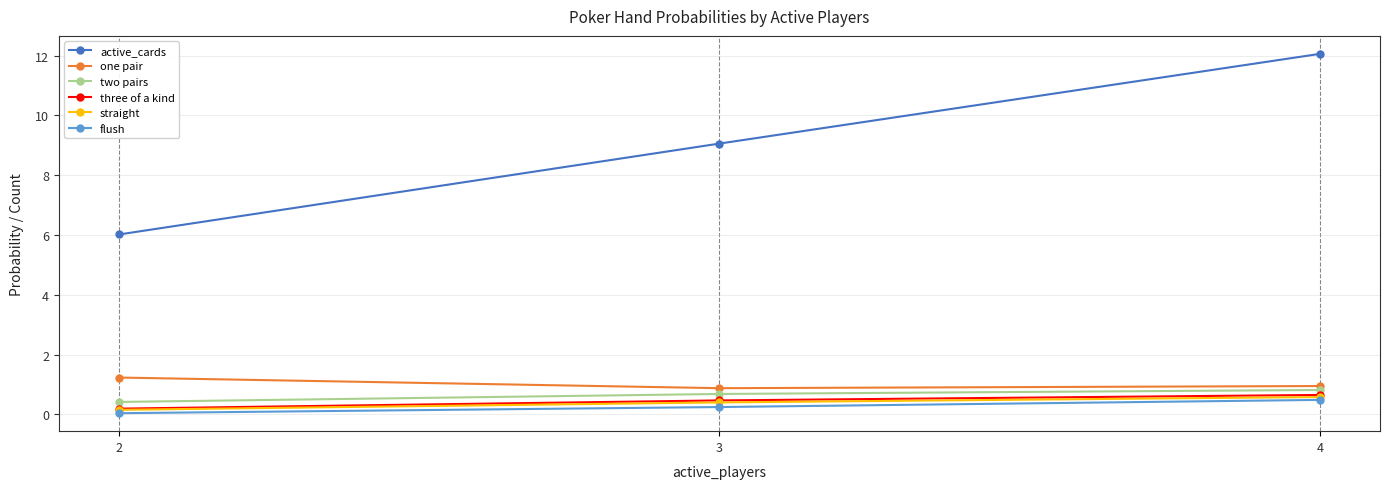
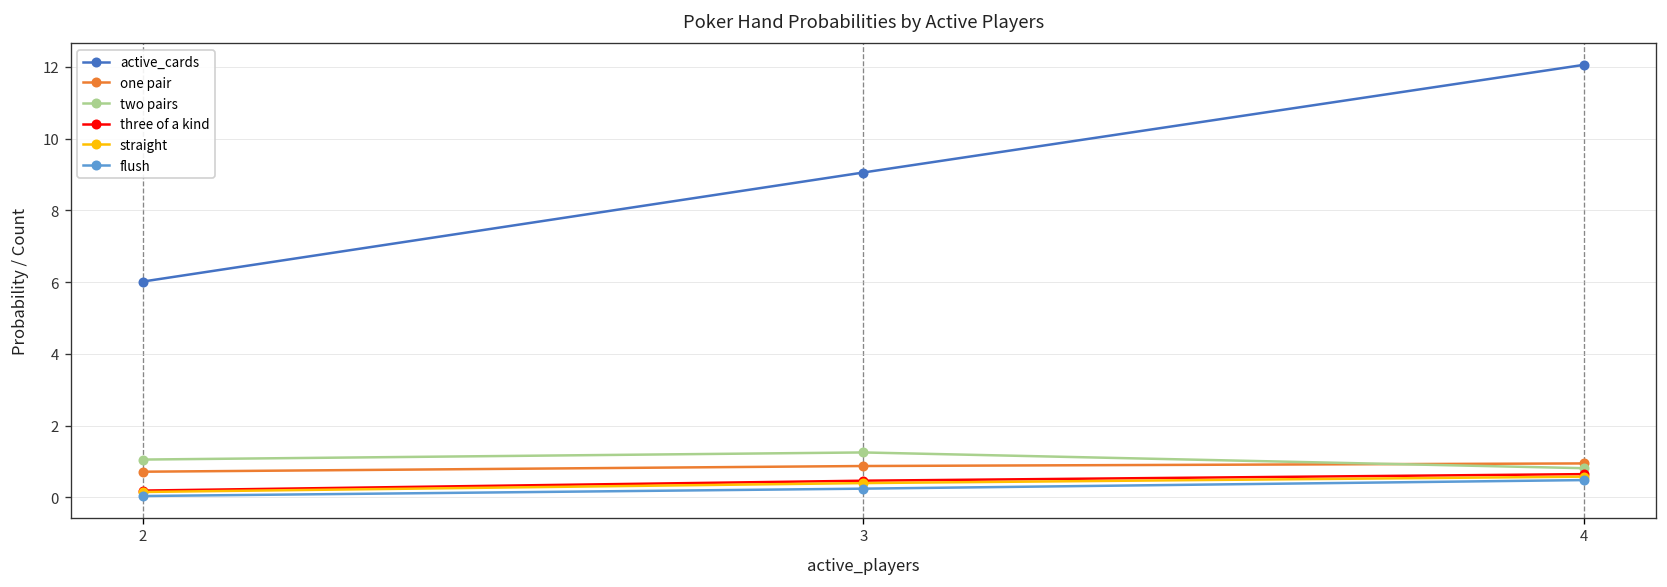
one pair, 2: 1.2 -> 0.7
two pairs, 2: 0.4 -> 1.1
two pairs, 3: 0.7 -> 1.3
